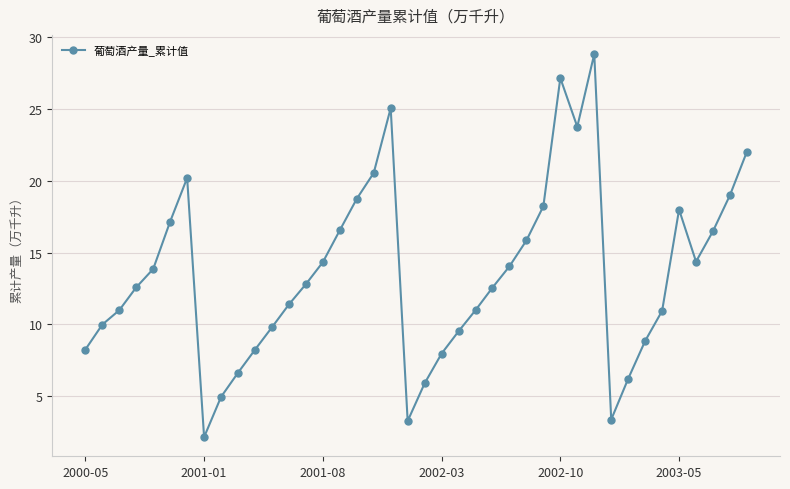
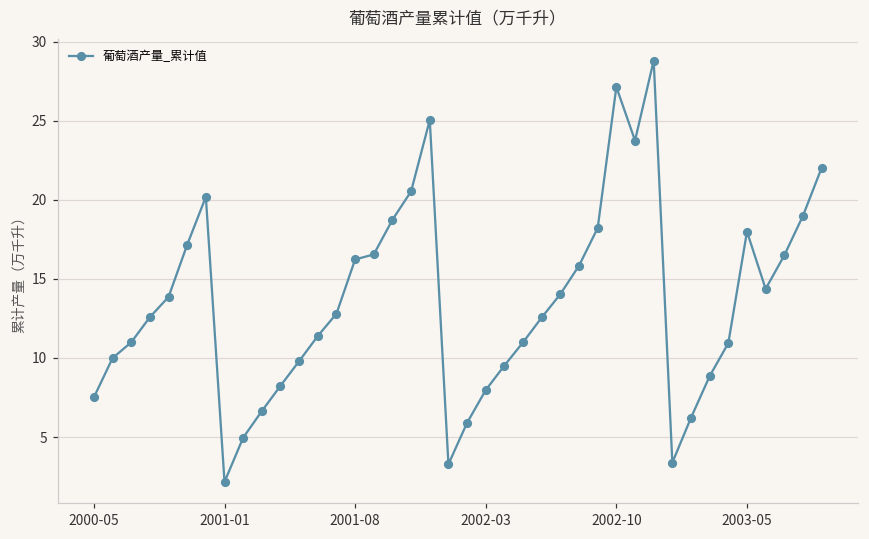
2000-05: 8.3 -> 7.5
2001-08: 14.3 -> 16.2
